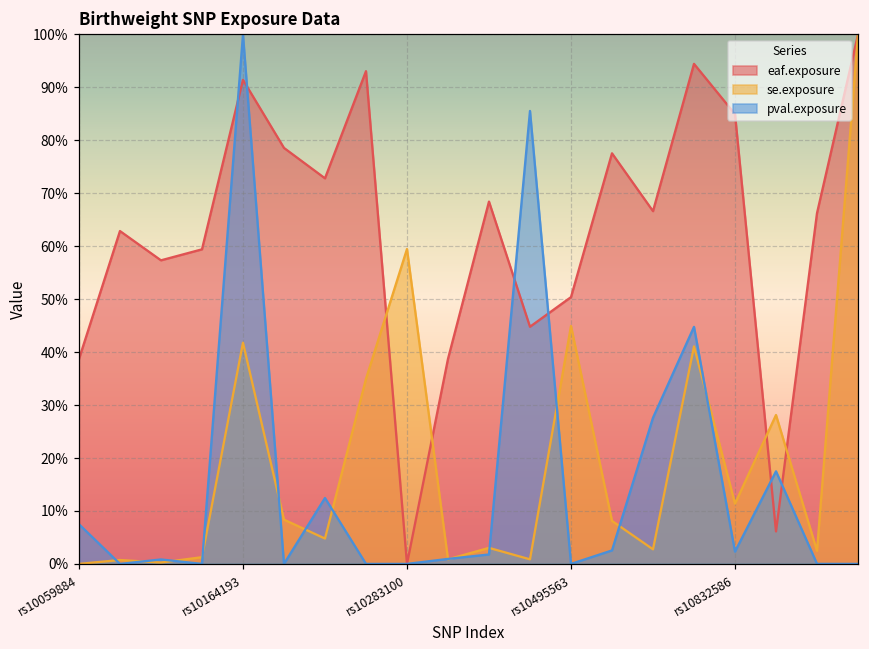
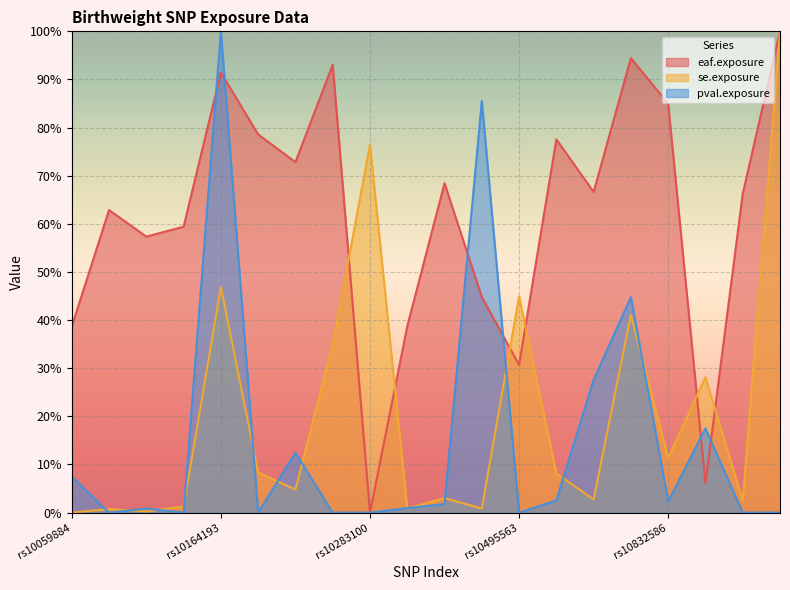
se.exposure, rs10164193: 42% -> 47%
se.exposure, rs10283100: 59% -> 76%
eaf.exposure, rs10495563: 50% -> 31%
